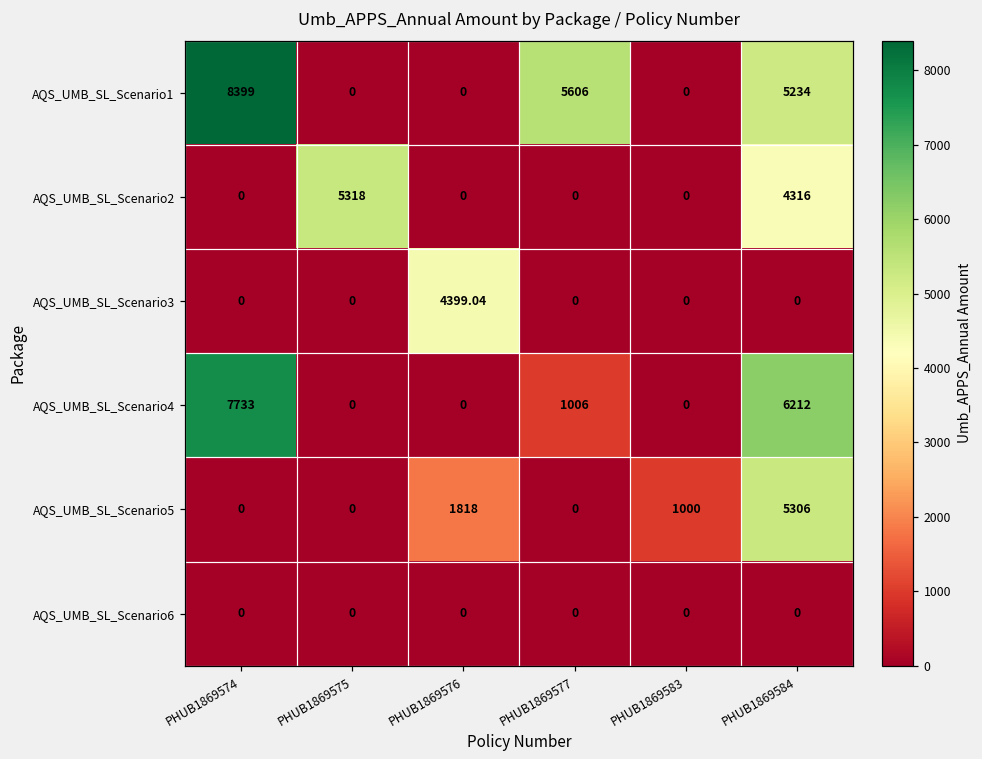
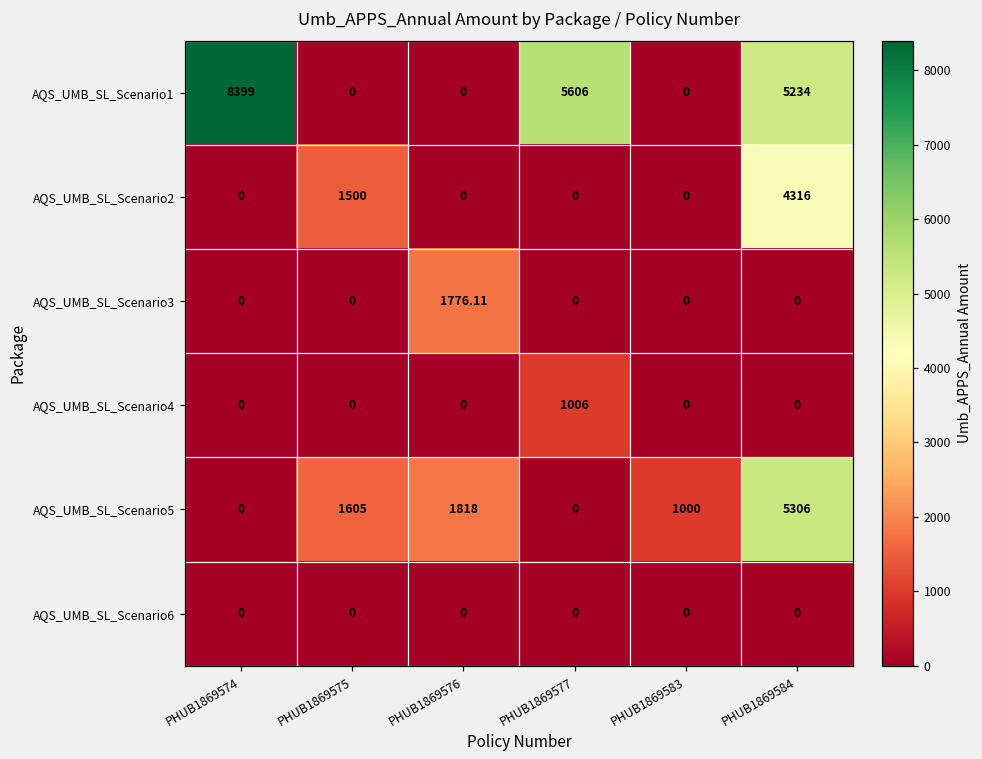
AQS_UMB_SL_Scenario2, PHUB1869575: 5318 -> 1500
AQS_UMB_SL_Scenario3, PHUB1869576: 4399.04 -> 1776.11
AQS_UMB_SL_Scenario4, PHUB1869574: 7733 -> 0
AQS_UMB_SL_Scenario4, PHUB1869584: 6212 -> 0
AQS_UMB_SL_Scenario5, PHUB1869575: 0 -> 1605
